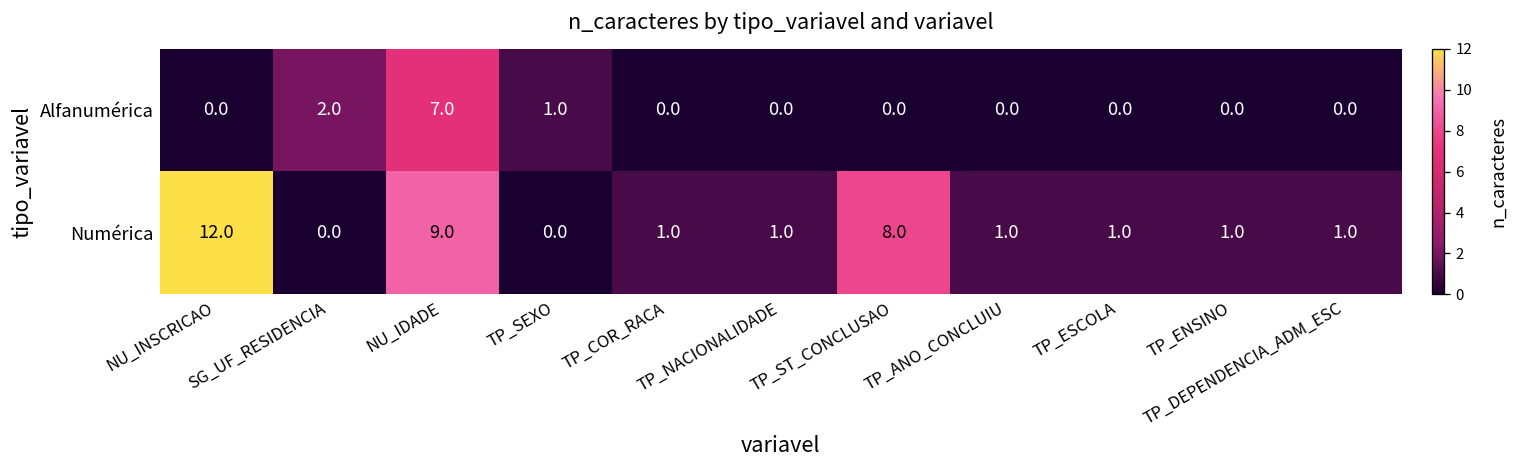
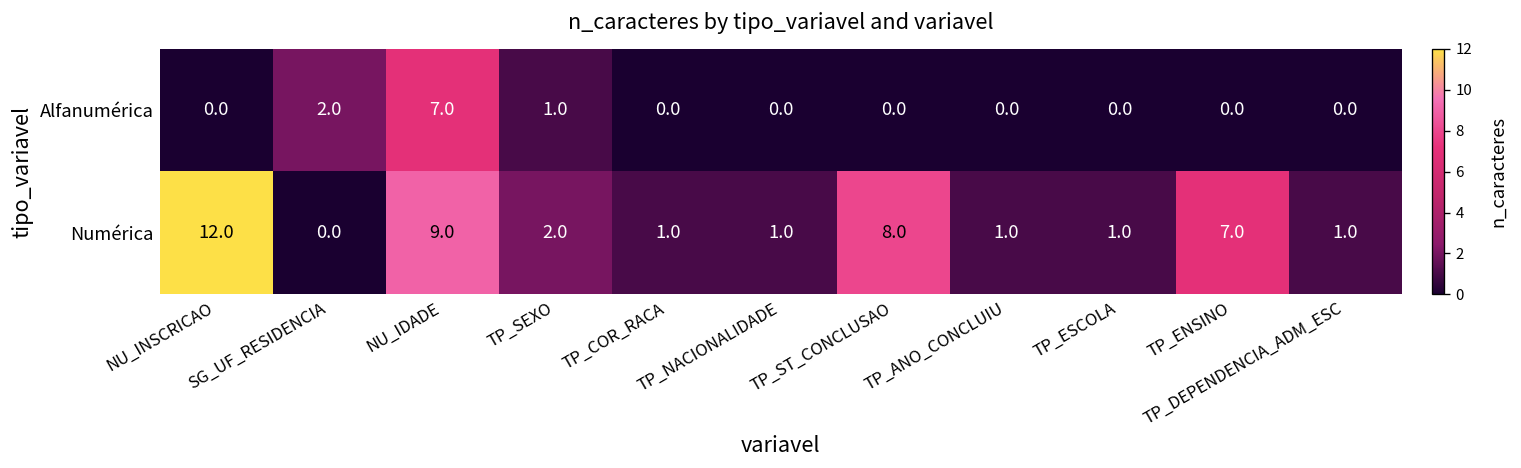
Numérica, TP_SEXO: 0.0 -> 2.0
Numérica, TP_ENSINO: 1.0 -> 7.0
